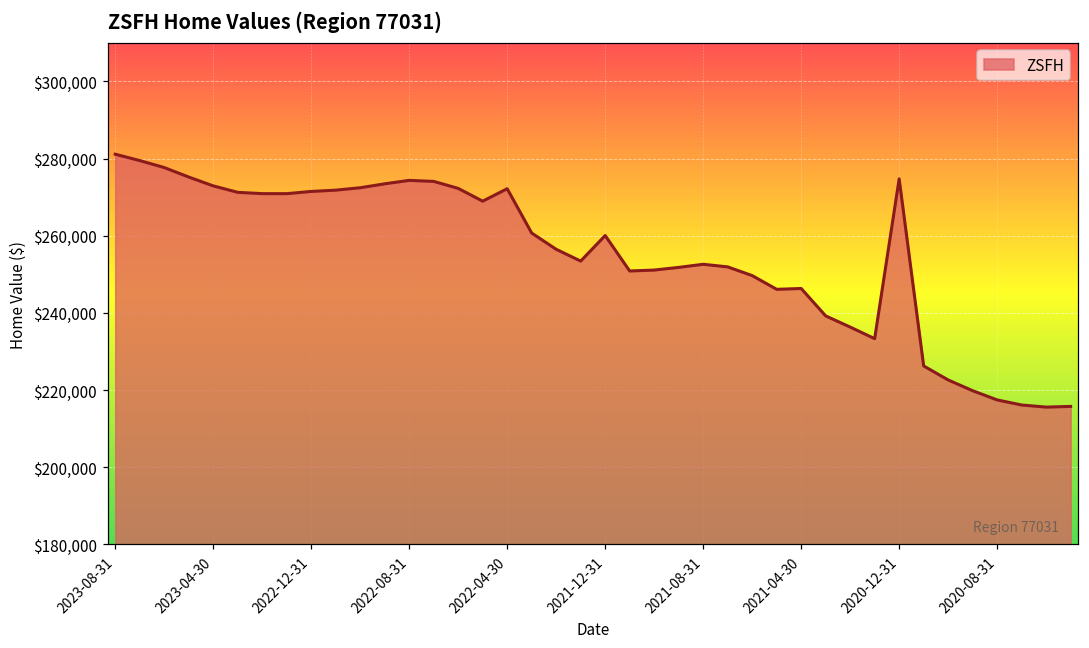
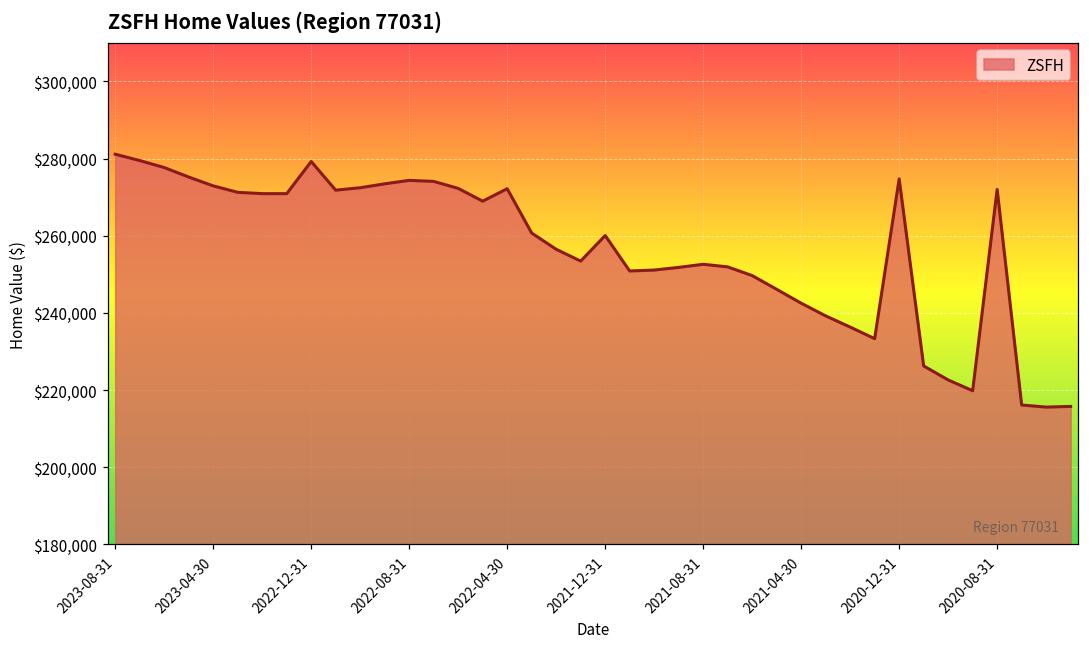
2022-12-31: $271,000 -> $279,000
2021-04-30: $246,000 -> $243,000
2020-08-31: $217,000 -> $272,000
